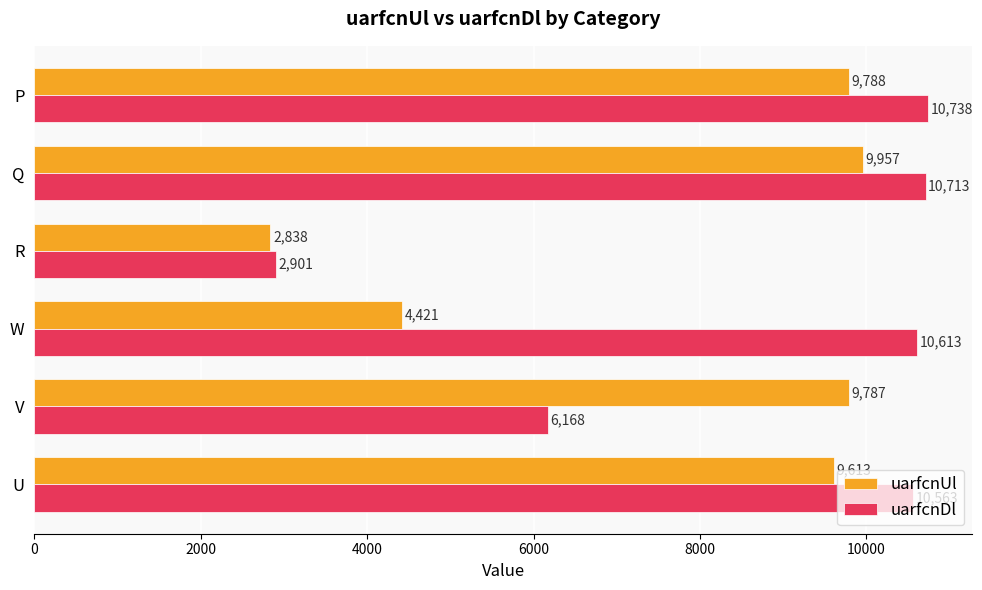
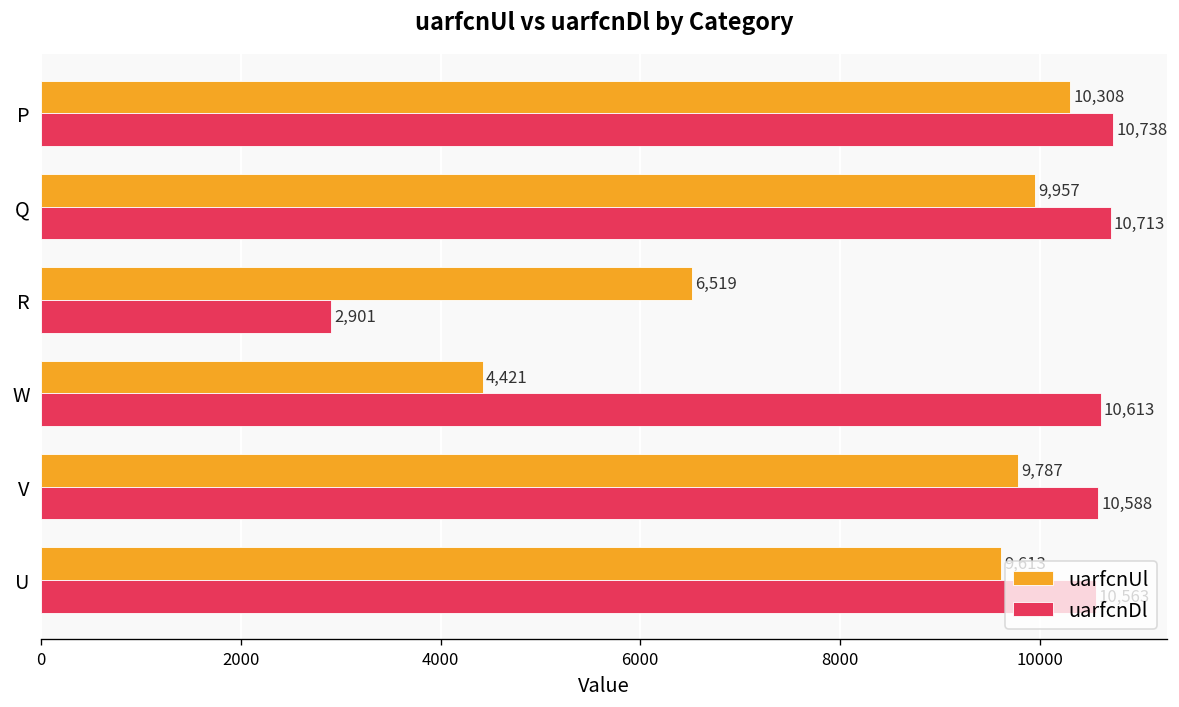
uarfcnUl, P: 9,788 -> 10,308
uarfcnUl, R: 2,838 -> 6,519
uarfcnDl, V: 6,168 -> 10,588
